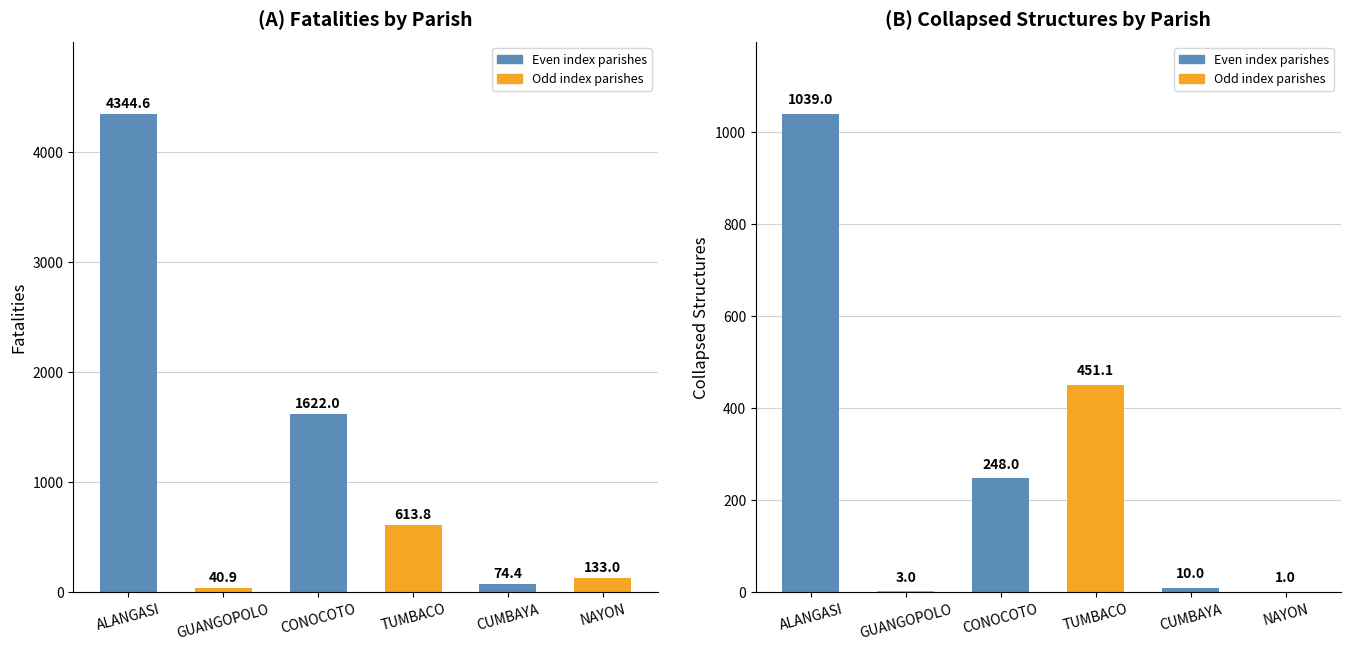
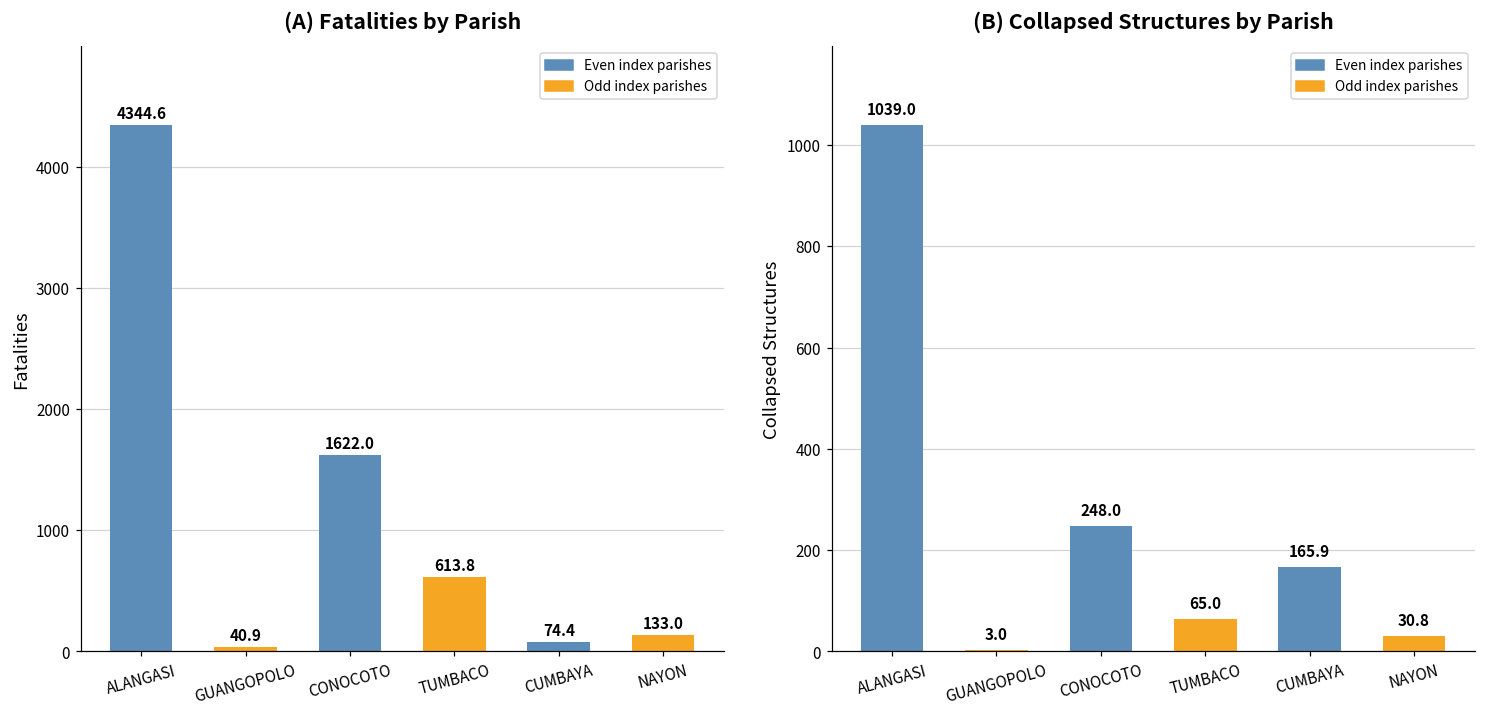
(B) Collapsed Structures by Parish, TUMBACO: 451.1 -> 65.0
(B) Collapsed Structures by Parish, CUMBAYA: 10.0 -> 165.9
(B) Collapsed Structures by Parish, NAYON: 1.0 -> 30.8
